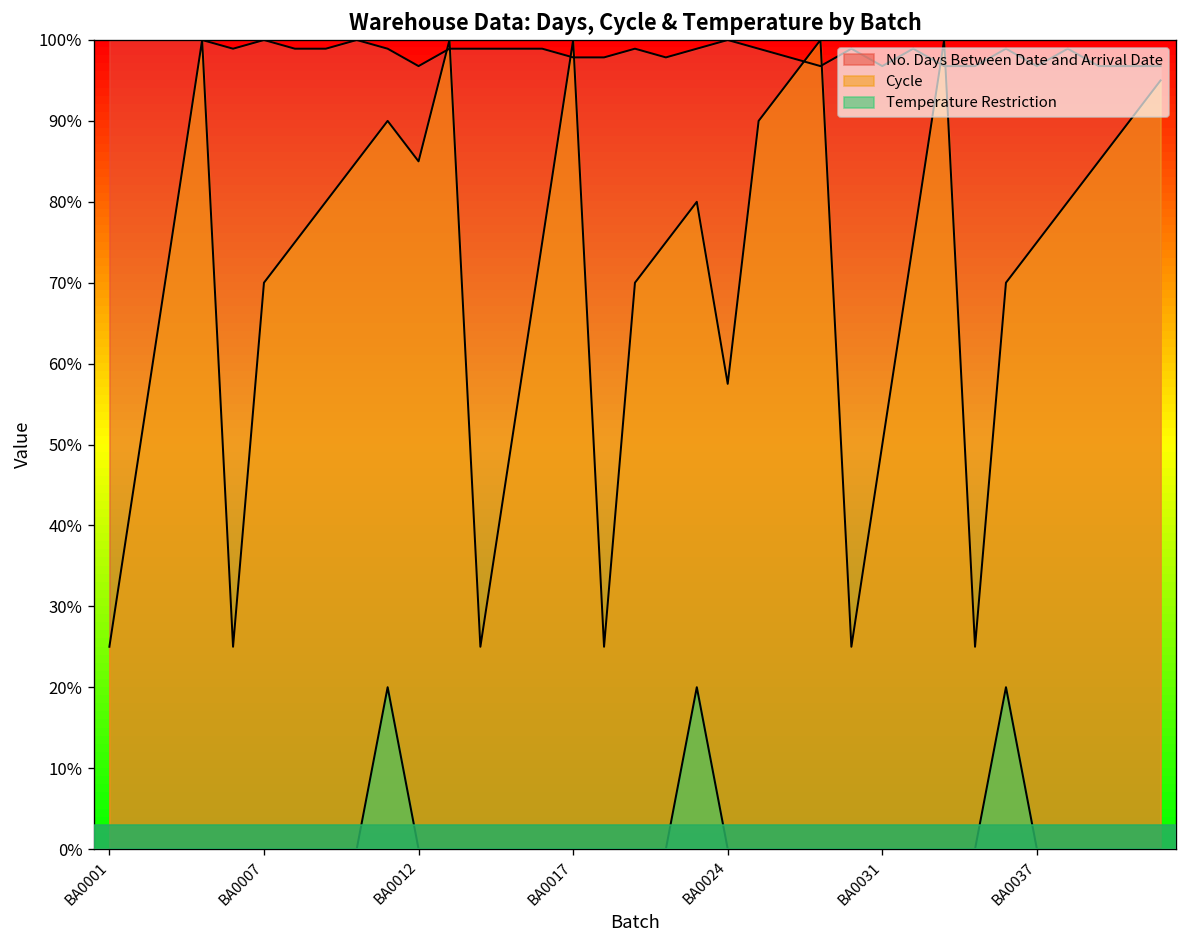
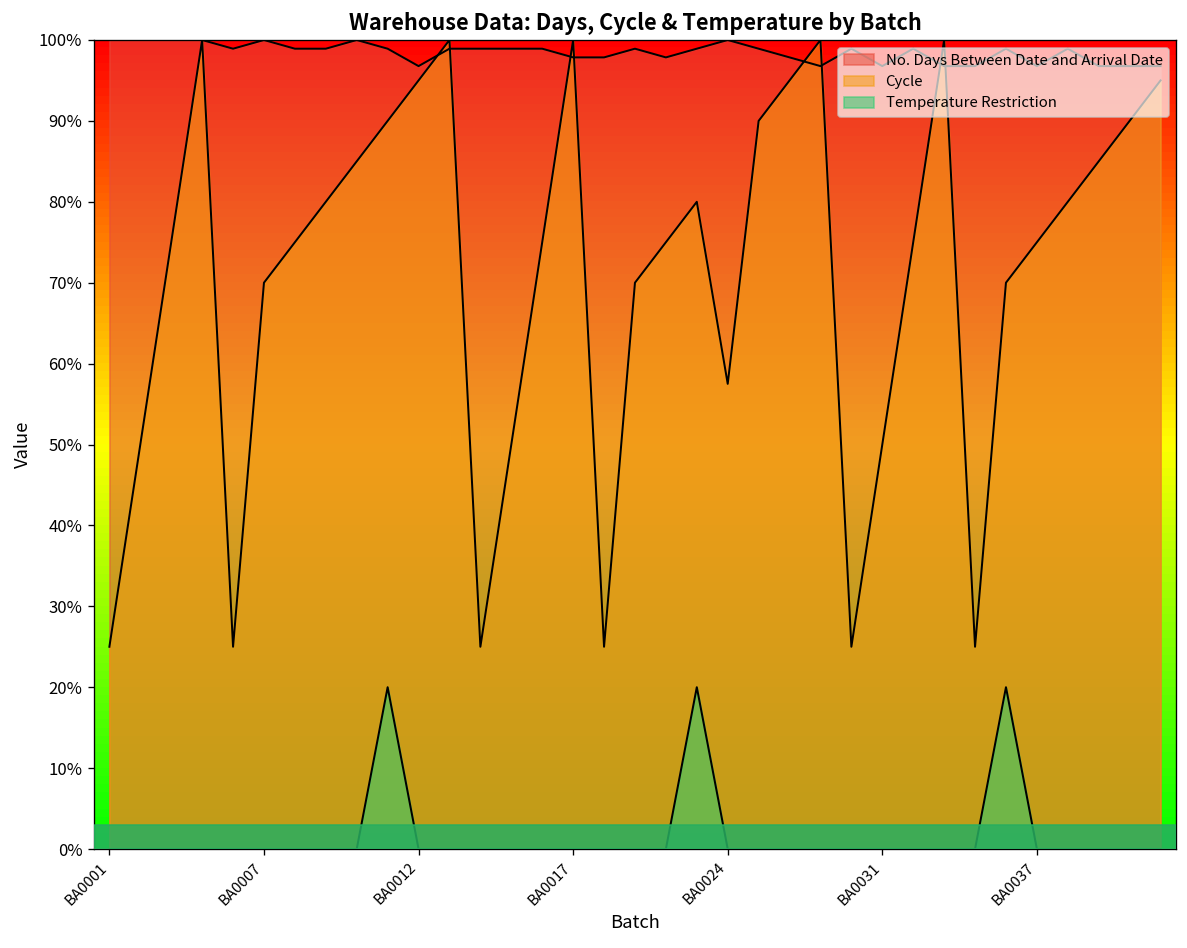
Cycle, BA0012: 85% -> 95%
